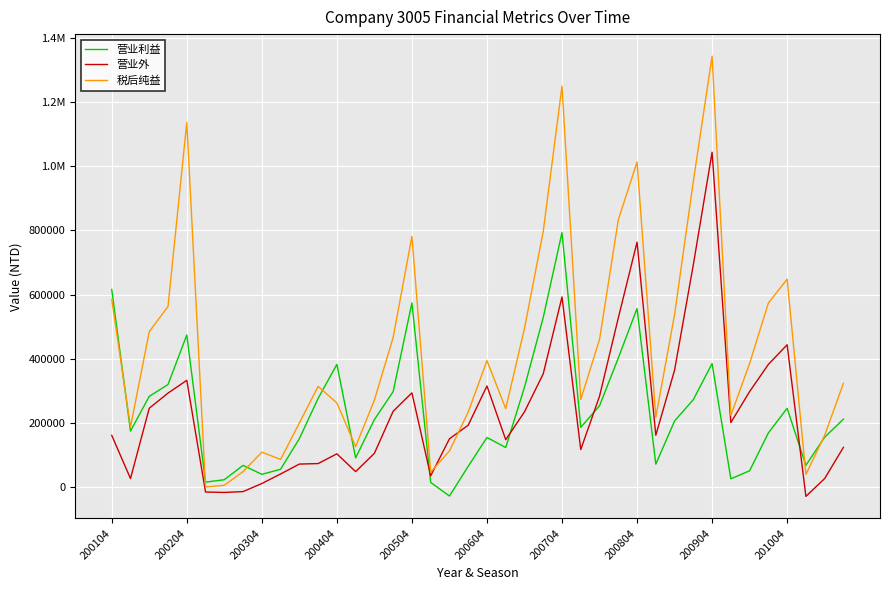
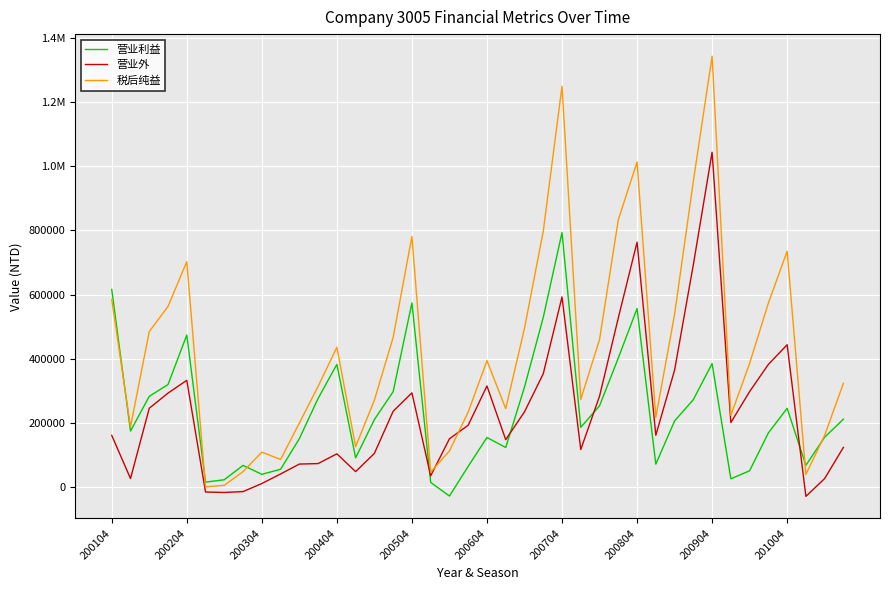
税后纯益, 200204: 1140000 -> 700000
税后纯益, 200404: 260000 -> 440000
税后纯益, 201004: 650000 -> 730000
